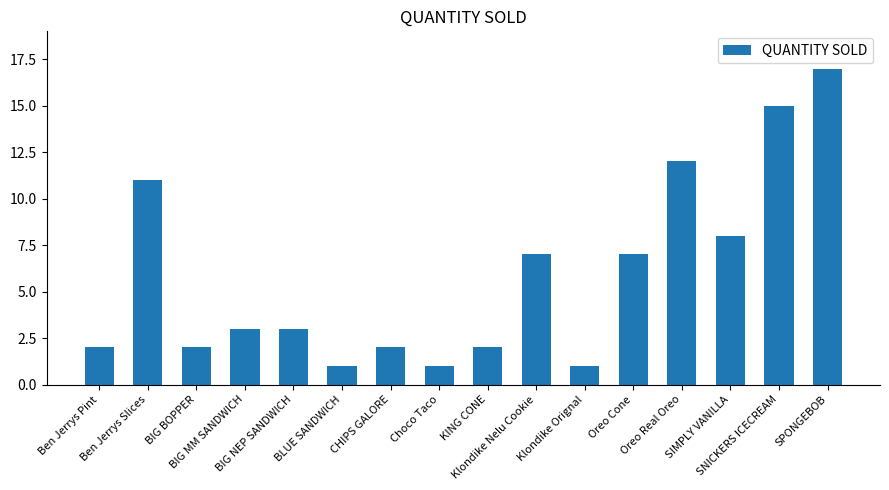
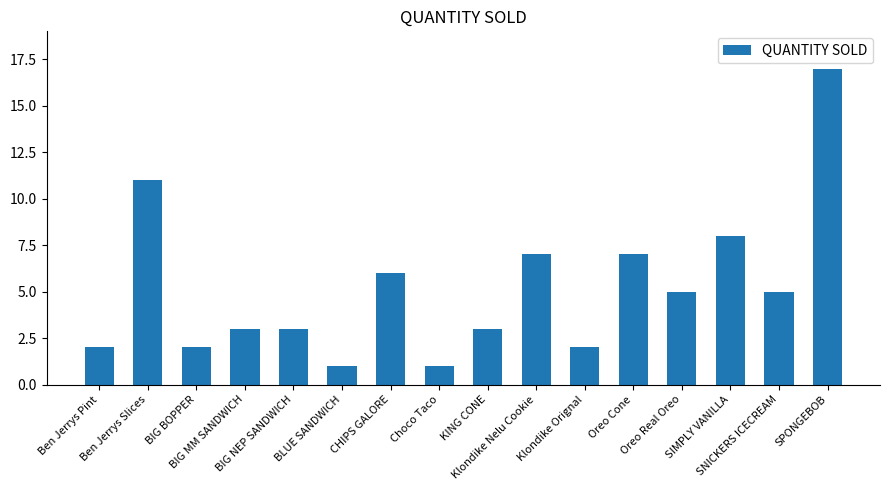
CHIPS GALORE: 2 -> 6
KING CONE: 2 -> 3
Klondike Orignal: 1 -> 2
Oreo Real Oreo: 12 -> 5
SNICKERS ICECREAM: 15 -> 5
